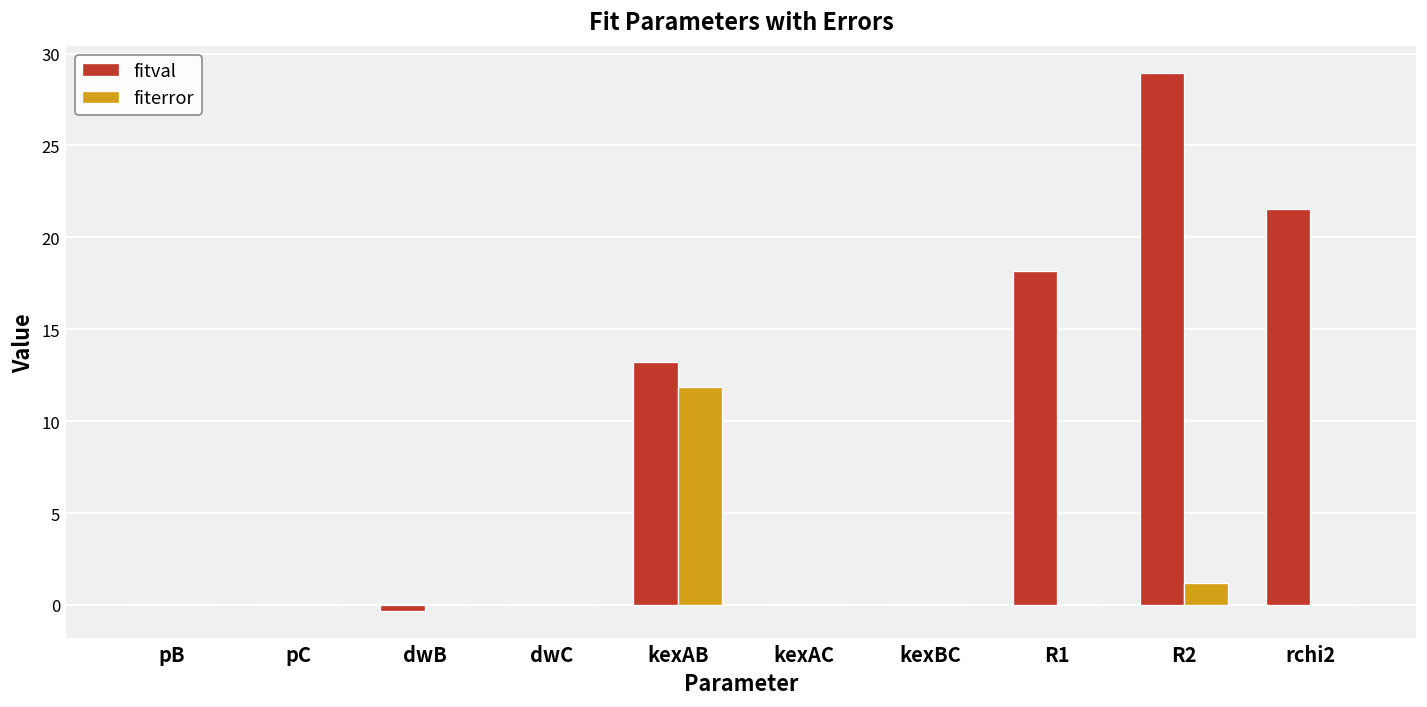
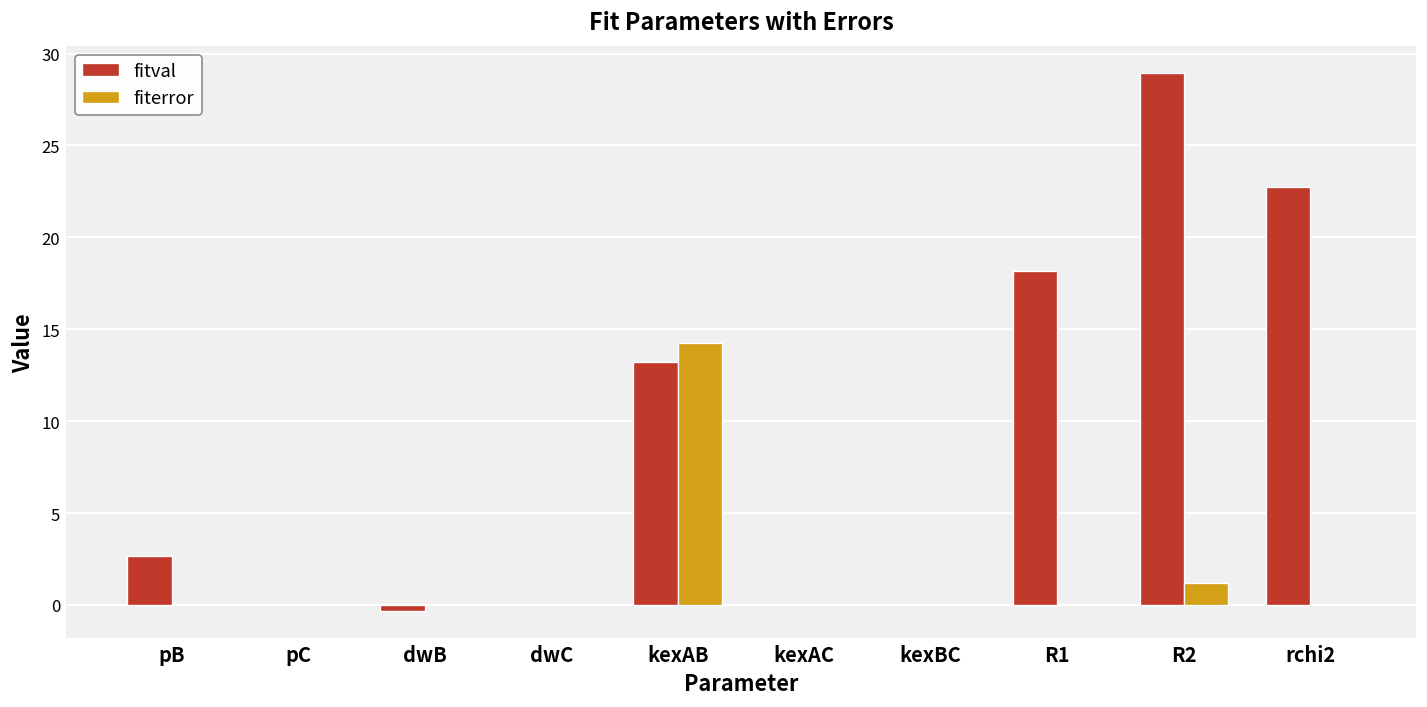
fitval, pB: 0.0 -> 2.7
fiterror, kexAB: 11.9 -> 14.3
fitval, rchi2: 21.5 -> 22.8
